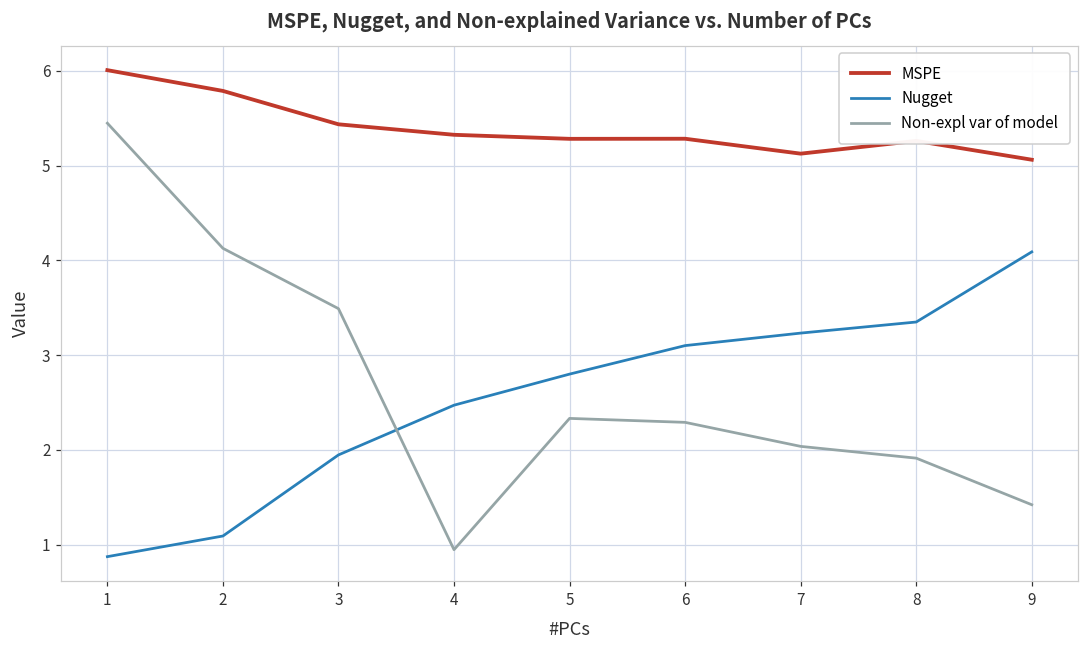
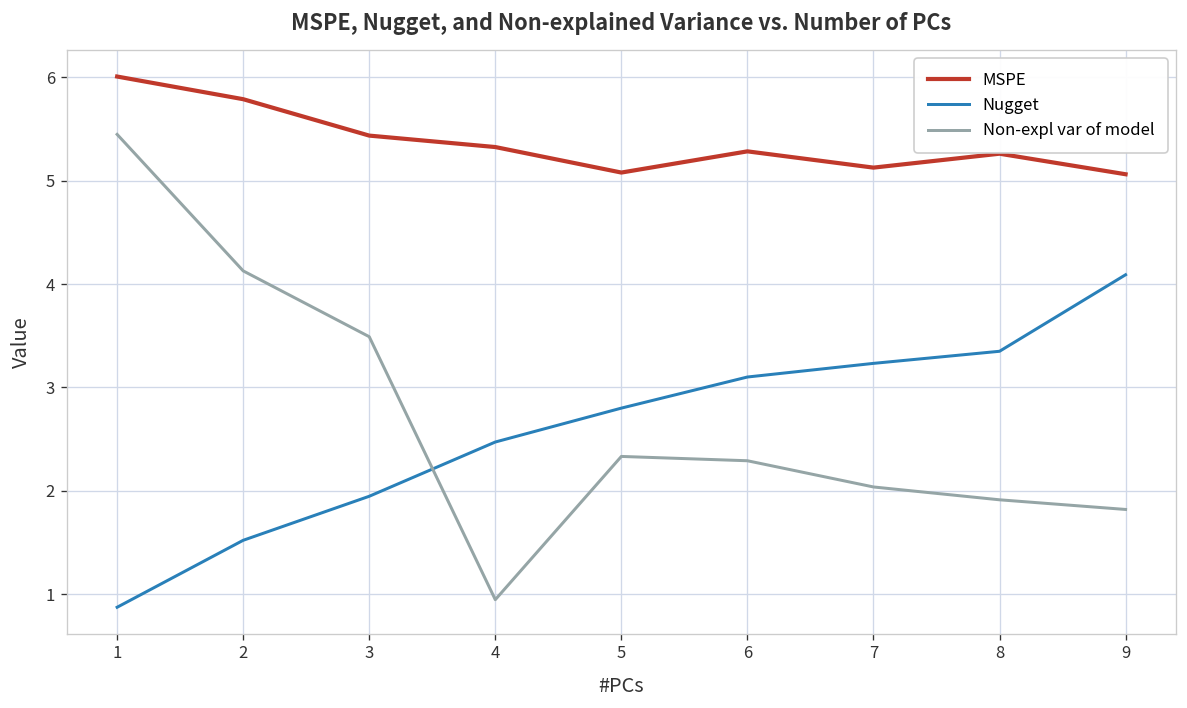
Nugget, 2: 1.1 -> 1.5
MSPE, 5: 5.3 -> 5.1
Non-expl var of model, 9: 1.4 -> 1.8
